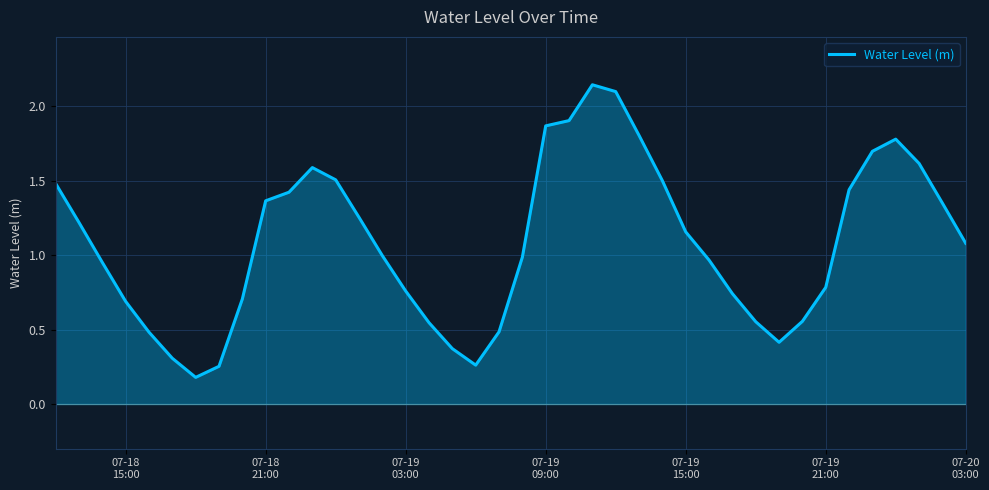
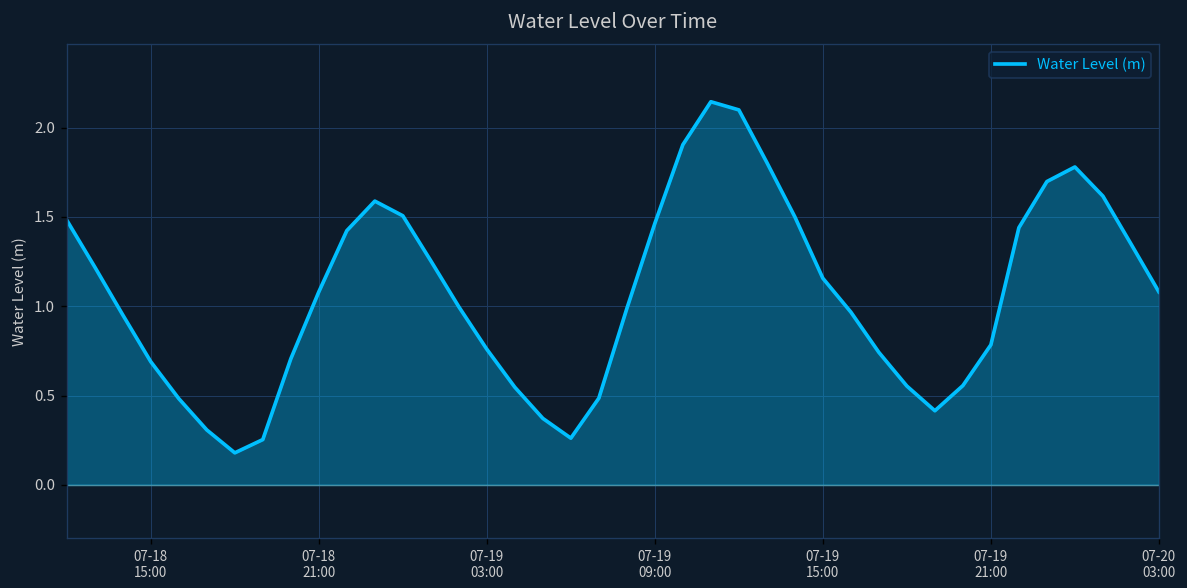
07-18 21:00: 1.37 -> 1.08
07-19 09:00: 1.87 -> 1.46
